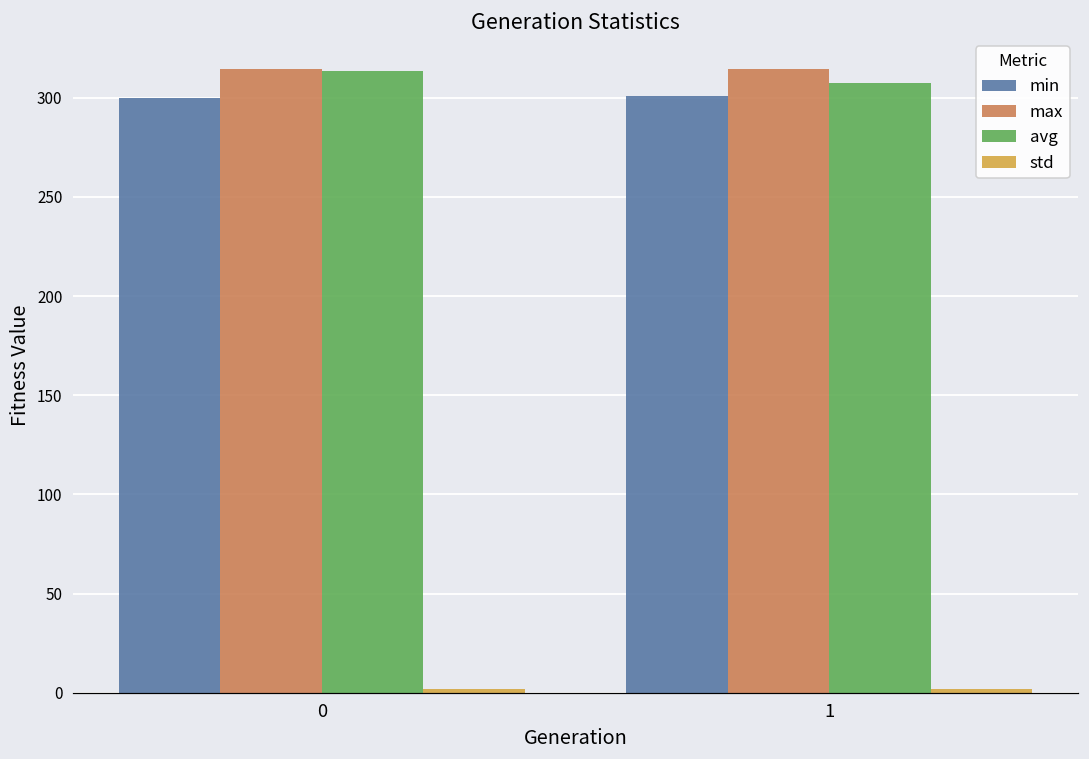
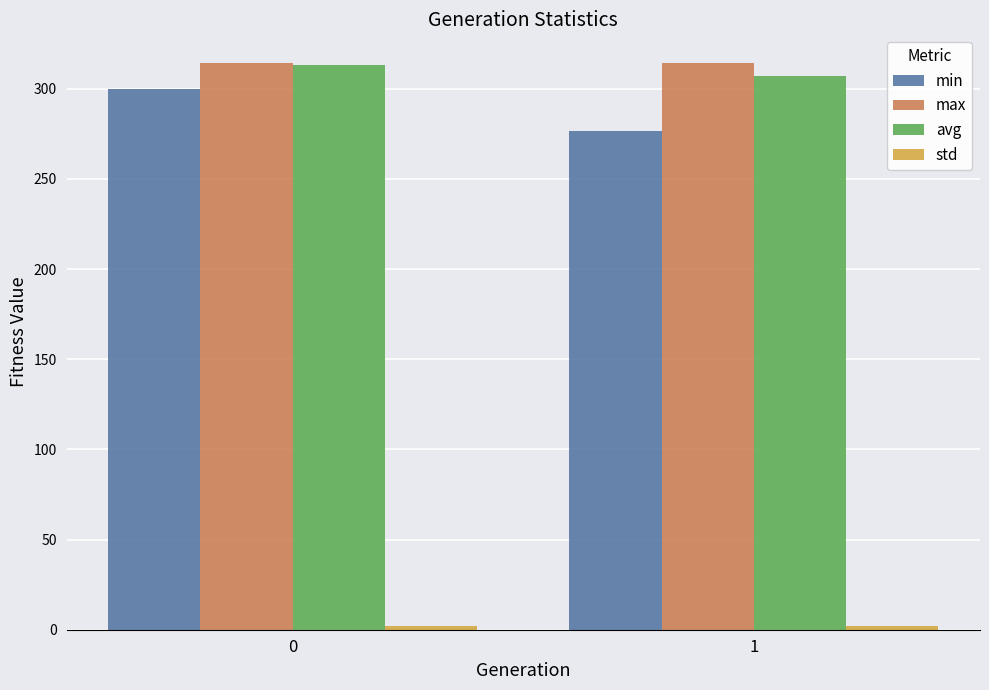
min, 1: 301 -> 277
